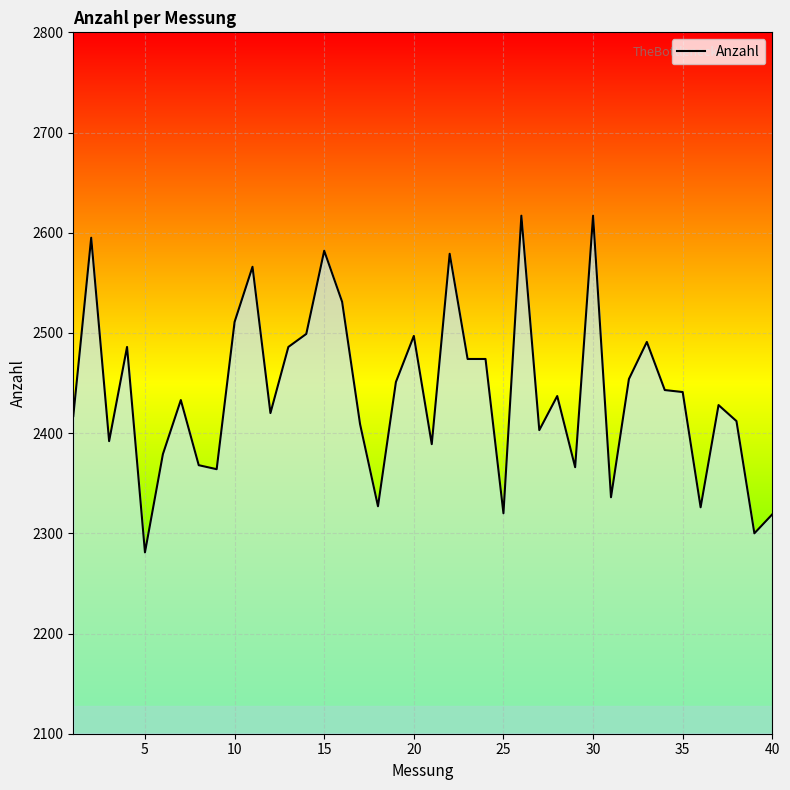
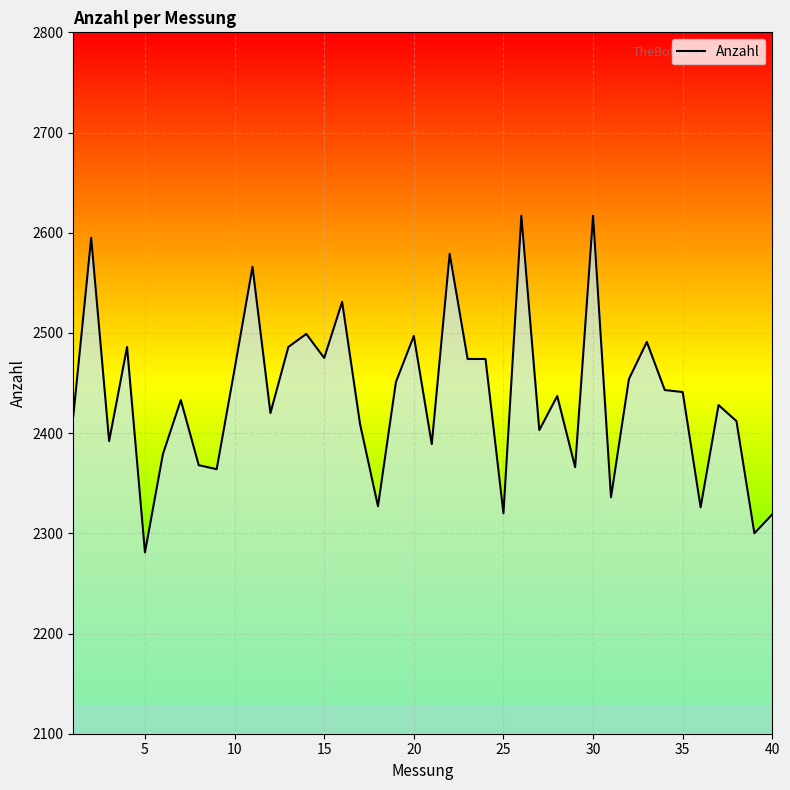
10: 2511 -> 2464
15: 2582 -> 2475
